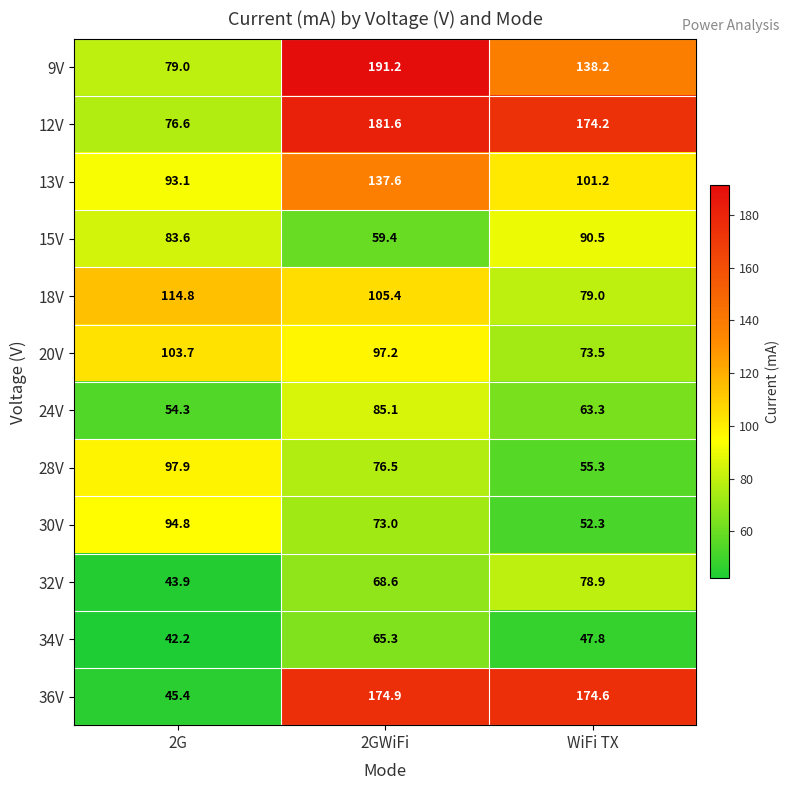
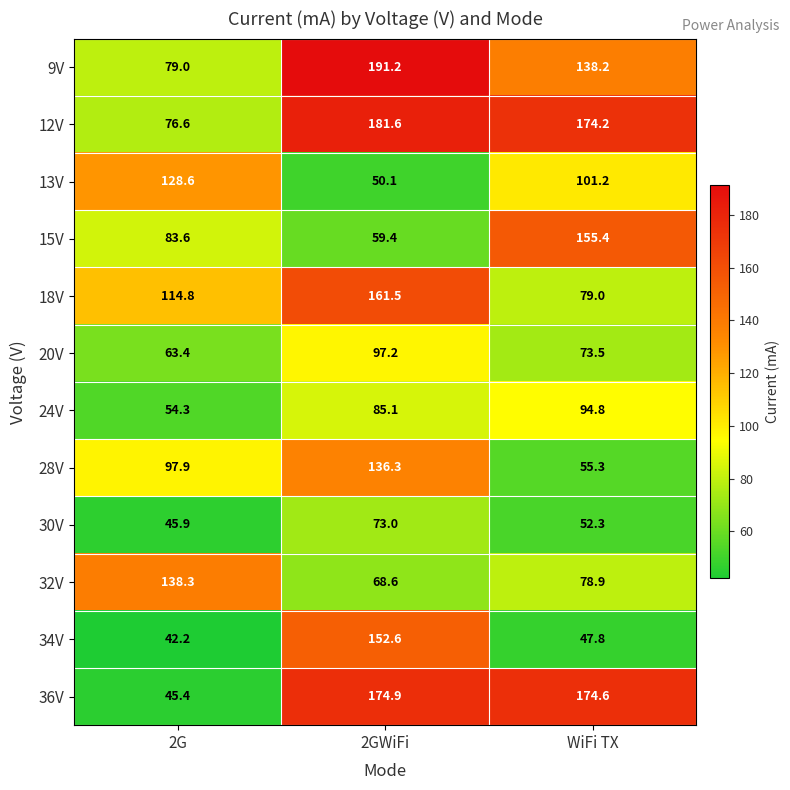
13V, 2G: 93.1 -> 128.6
13V, 2GWiFi: 137.6 -> 50.1
15V, WiFi TX: 90.5 -> 155.4
18V, 2GWiFi: 105.4 -> 161.5
20V, 2G: 103.7 -> 63.4
24V, WiFi TX: 63.3 -> 94.8
28V, 2GWiFi: 76.5 -> 136.3
30V, 2G: 94.8 -> 45.9
32V, 2G: 43.9 -> 138.3
34V, 2GWiFi: 65.3 -> 152.6
